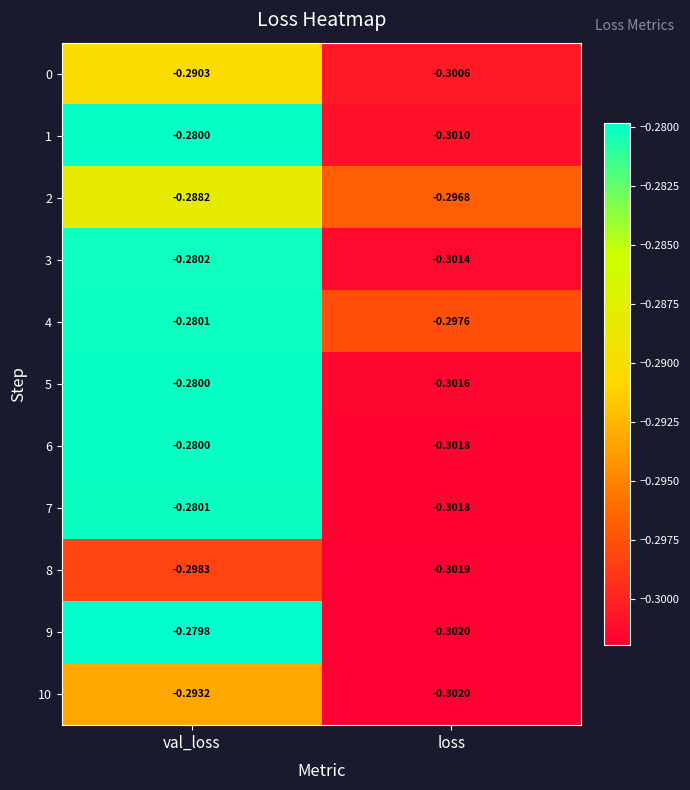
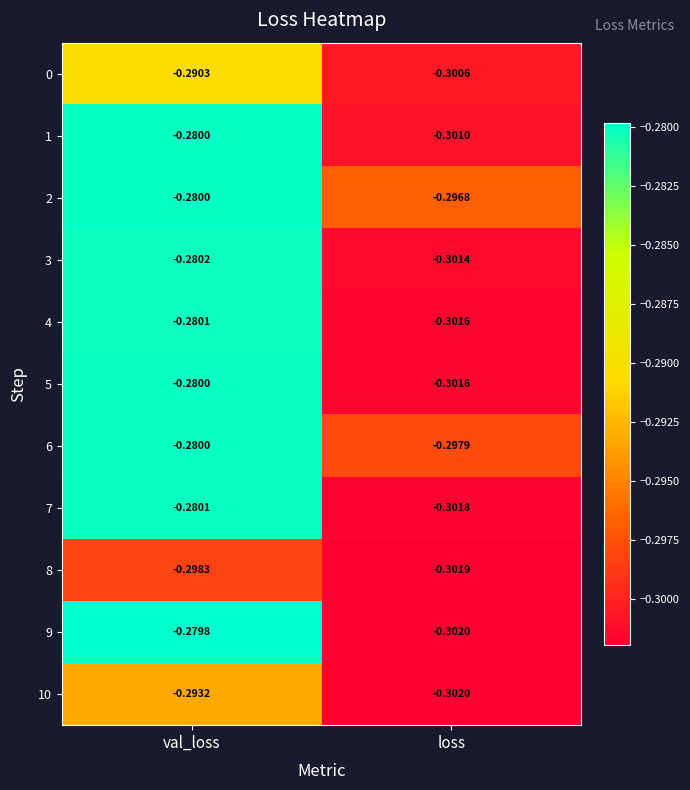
2, val_loss: -0.2882 -> -0.2800
4, loss: -0.2976 -> -0.3016
6, loss: -0.3018 -> -0.2979
